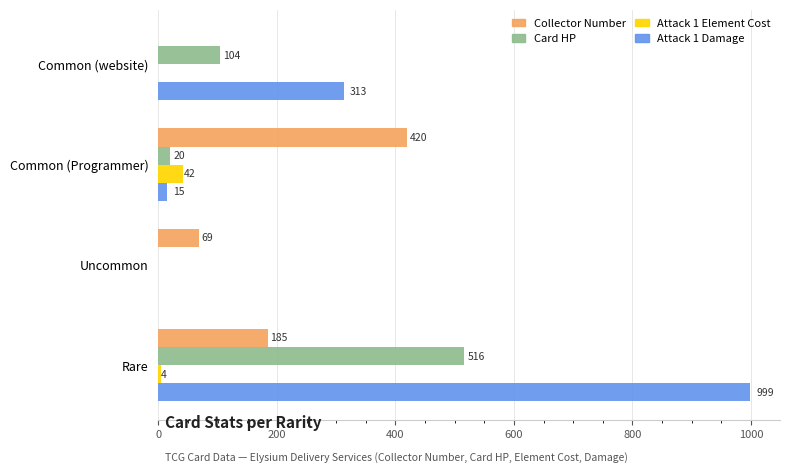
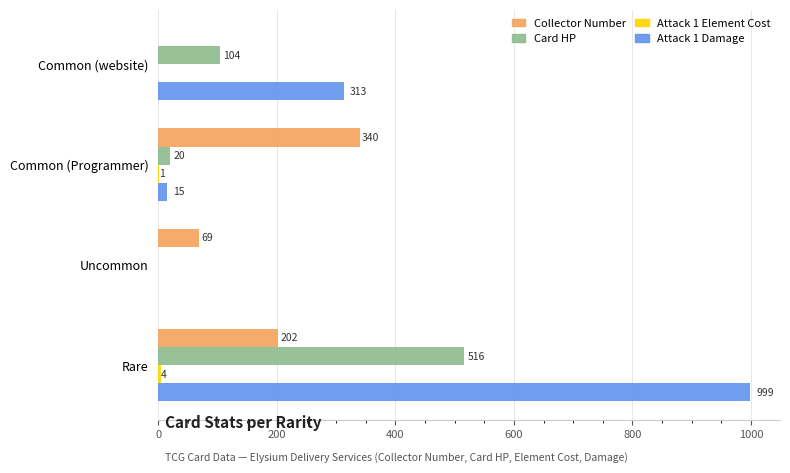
Collector Number, Common (Programmer): 420 -> 340
Attack 1 Element Cost, Common (Programmer): 42 -> 1
Collector Number, Rare: 185 -> 202
